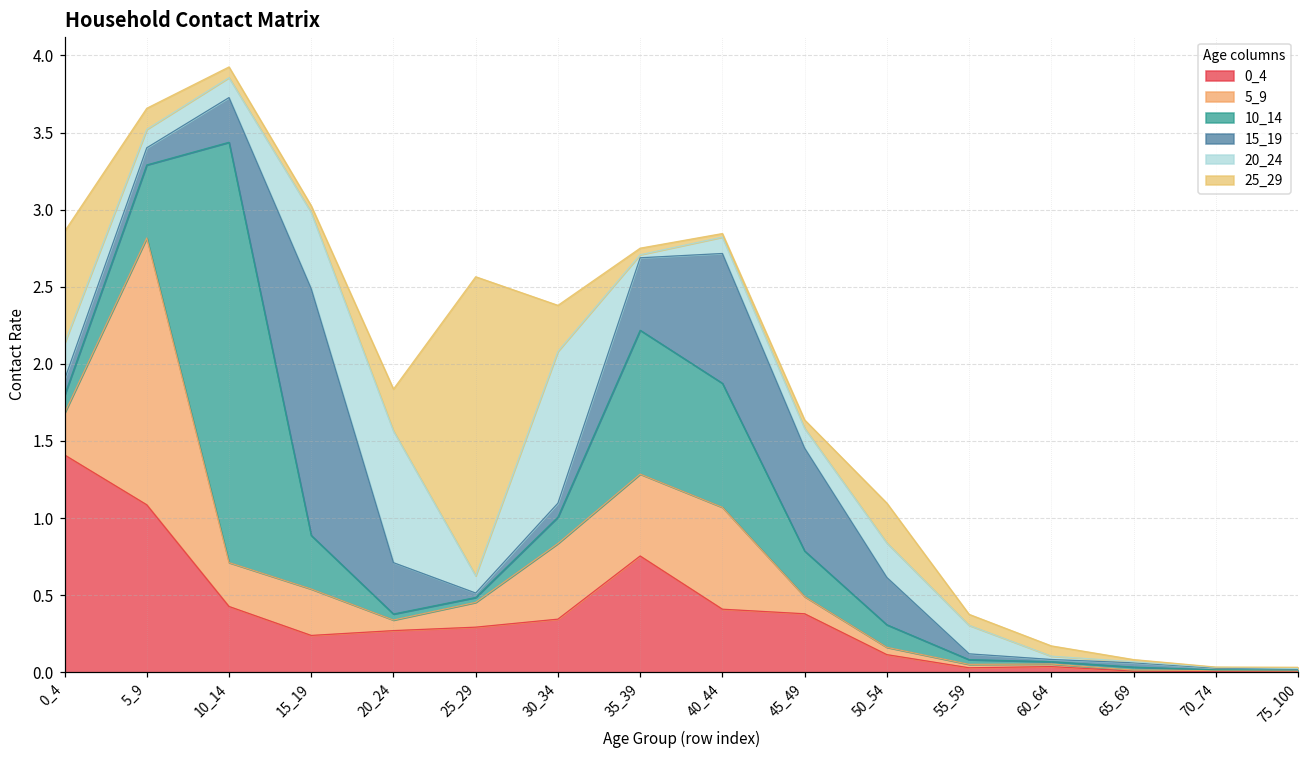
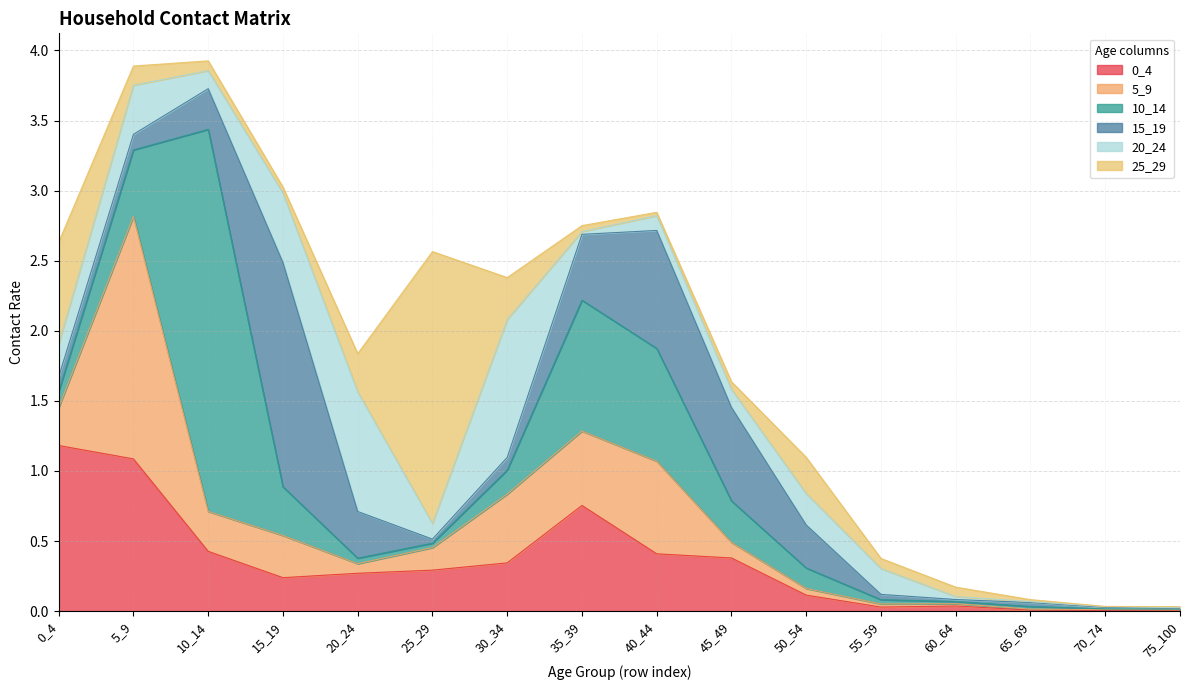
0_4, 0_4: 1.41 -> 1.18
20_24, 5_9: 0.12 -> 0.35
